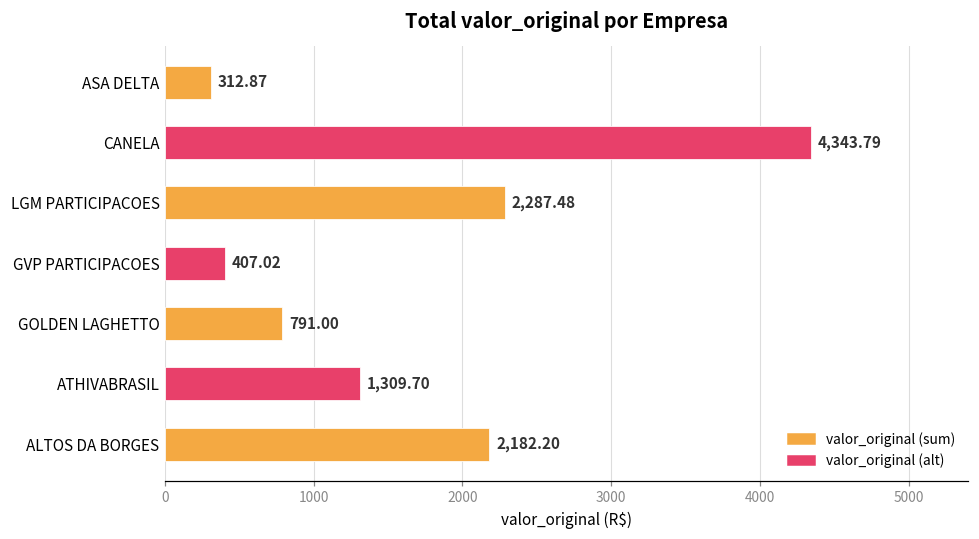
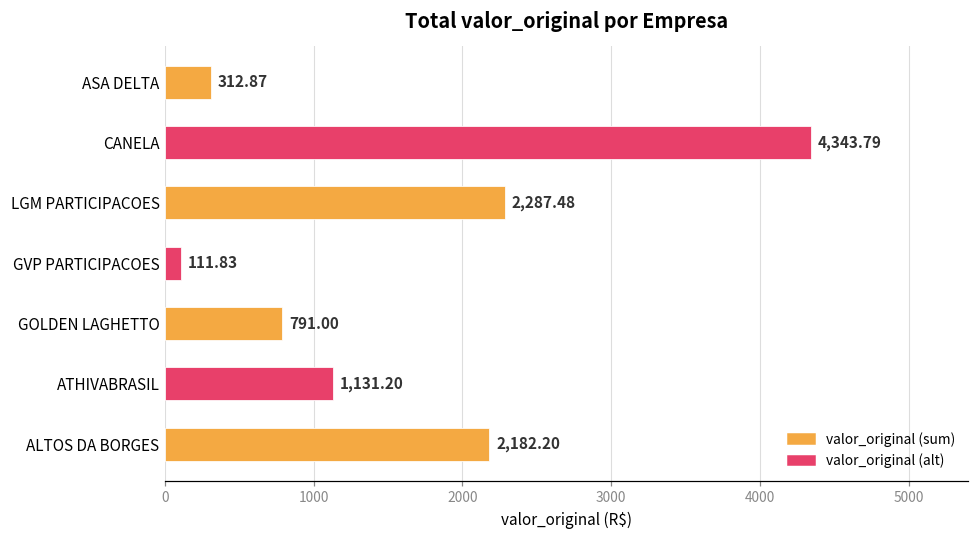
GVP PARTICIPACOES: 407.02 -> 111.83
ATHIVABRASIL: 1,309.70 -> 1,131.20
